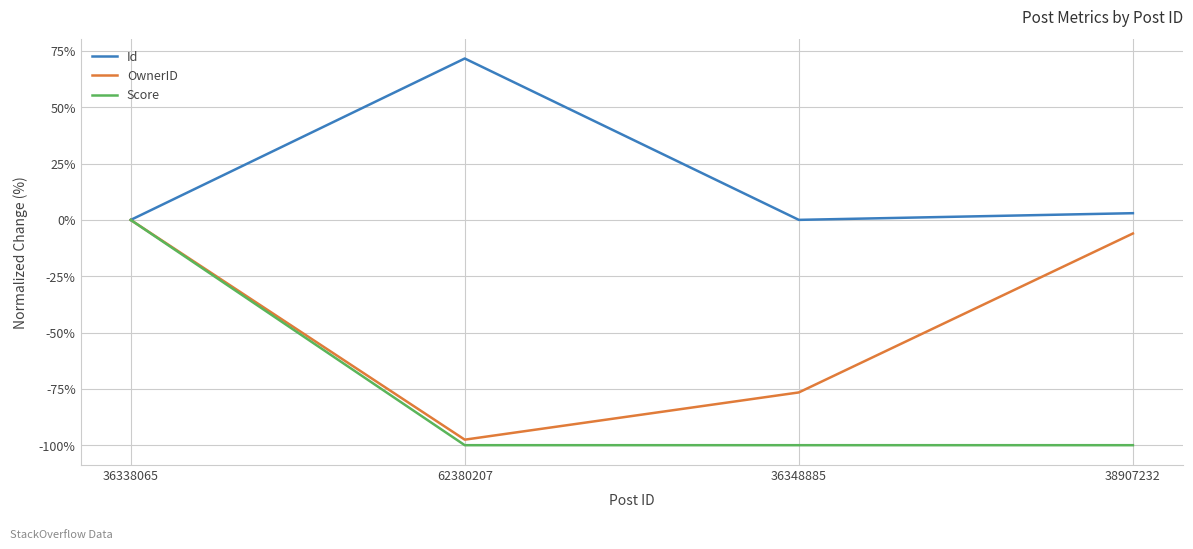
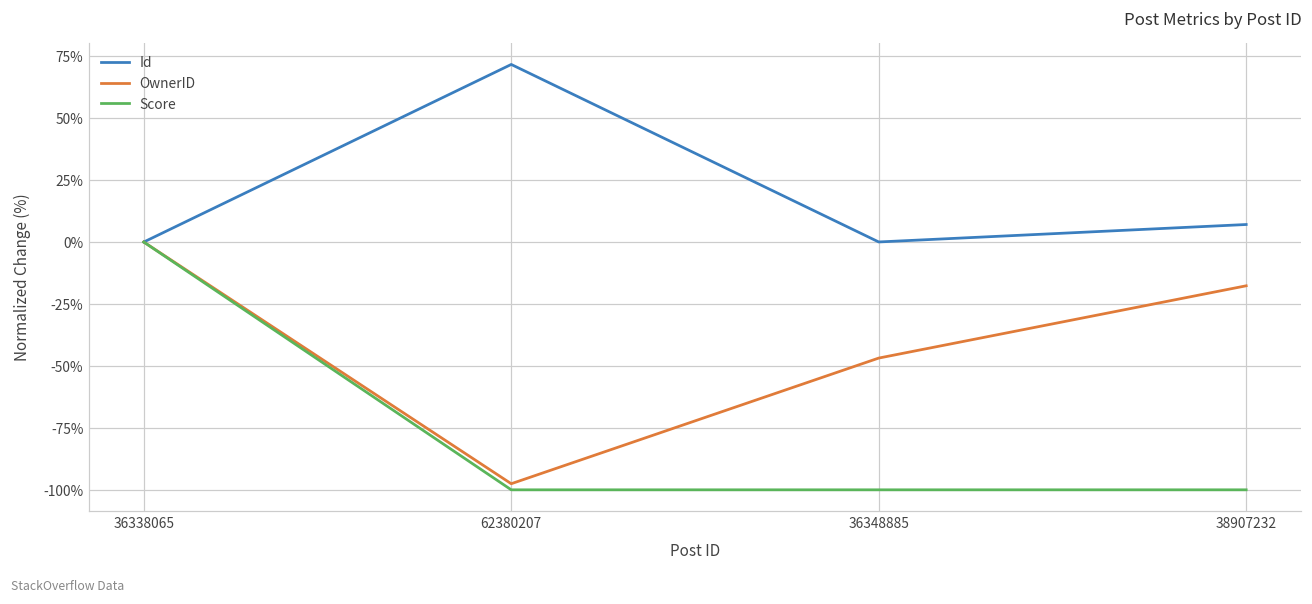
OwnerID, 36348885: -77% -> -47%
Id, 38907232: 3% -> 7%
OwnerID, 38907232: -6% -> -18%
